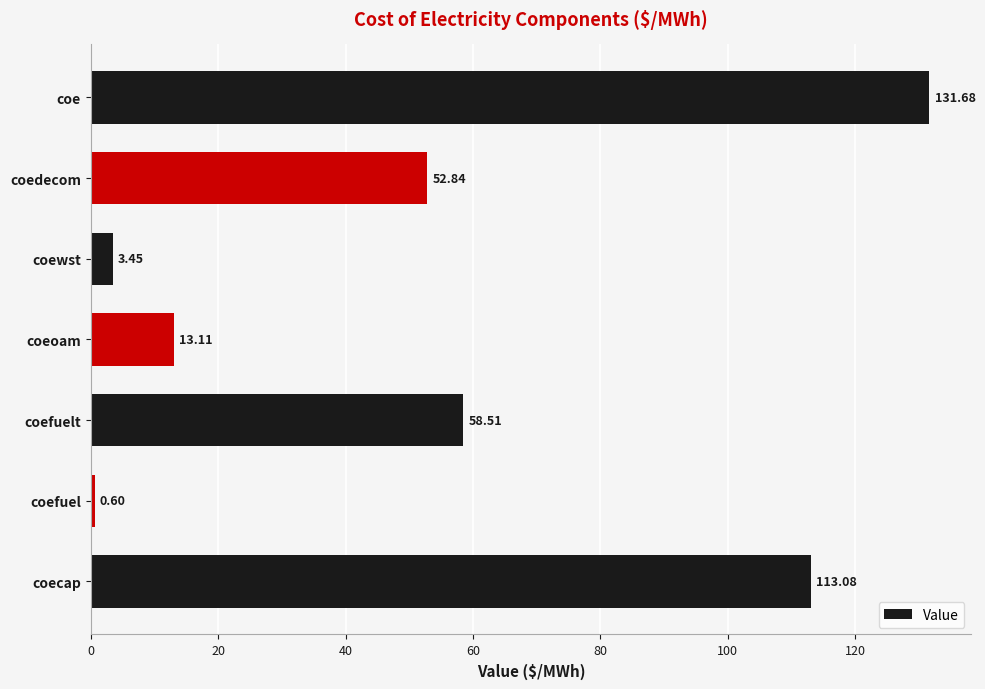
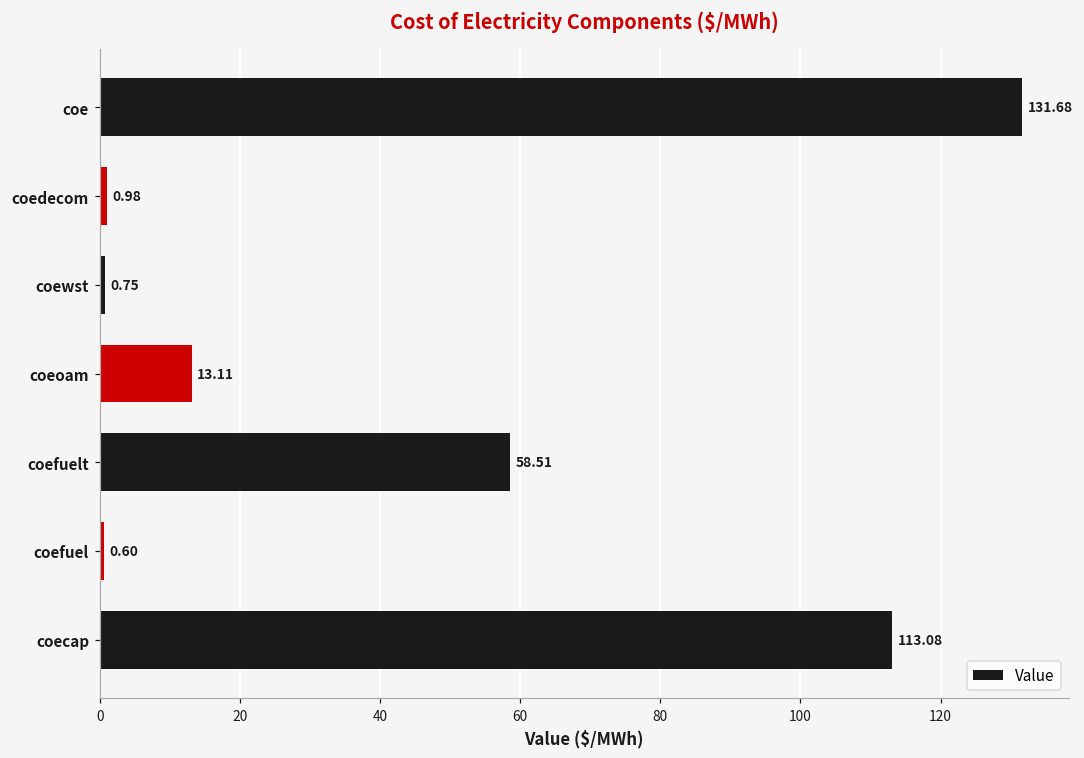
coedecom: 52.84 -> 0.98
coewst: 3.45 -> 0.75
